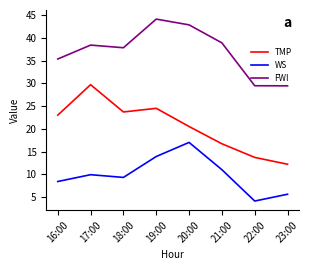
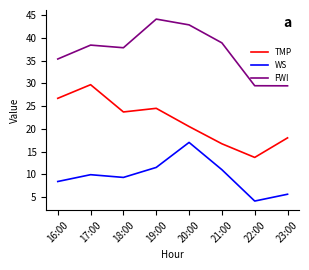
TMP, 16:00: 23 -> 27
WS, 19:00: 14 -> 12
TMP, 23:00: 12 -> 18
